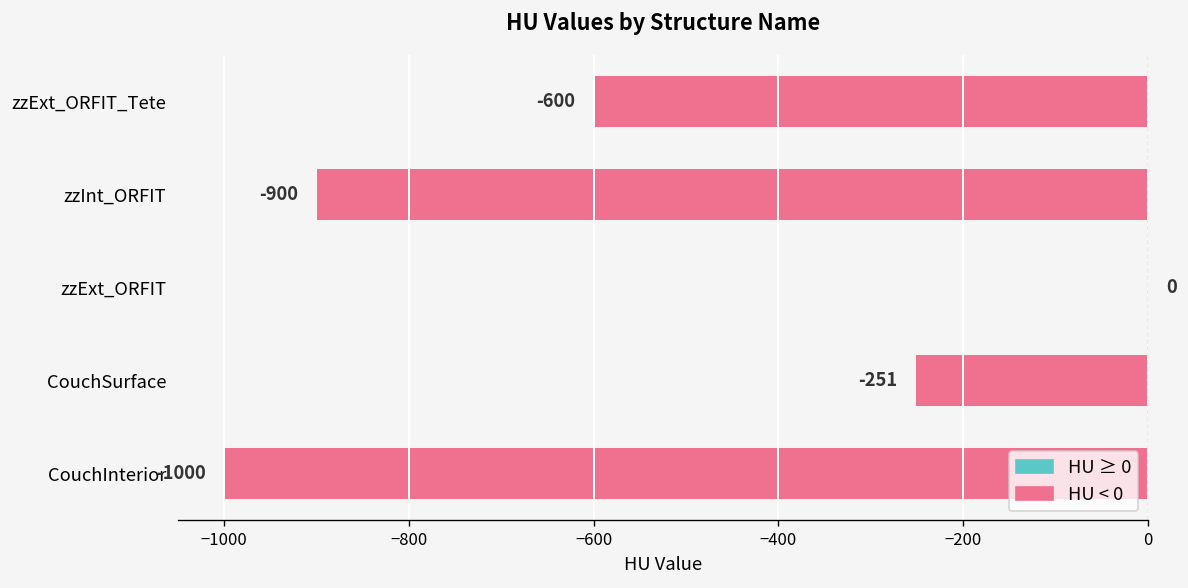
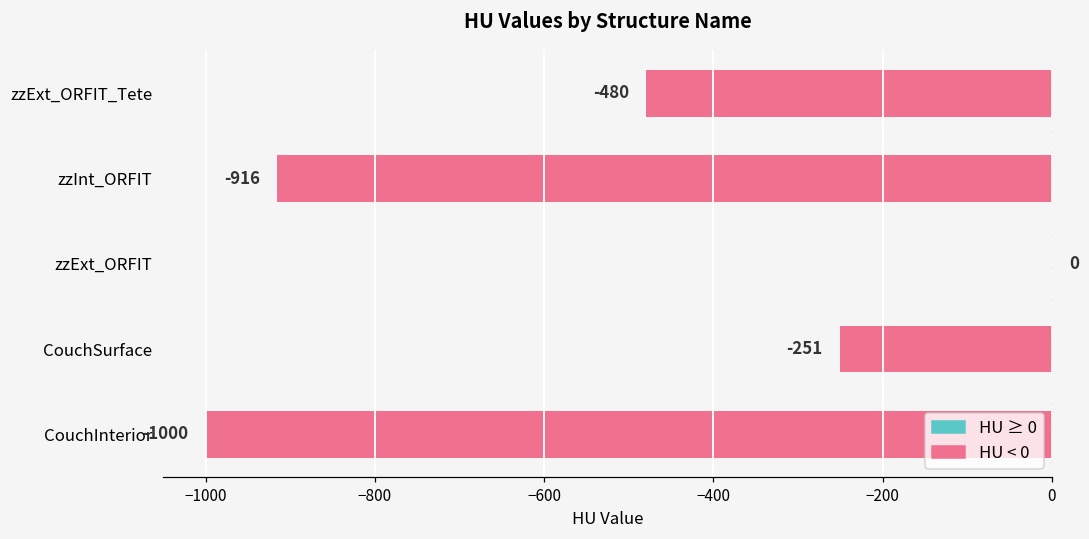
zzExt_ORFIT_Tete: -600 -> -480
zzInt_ORFIT: -900 -> -916
